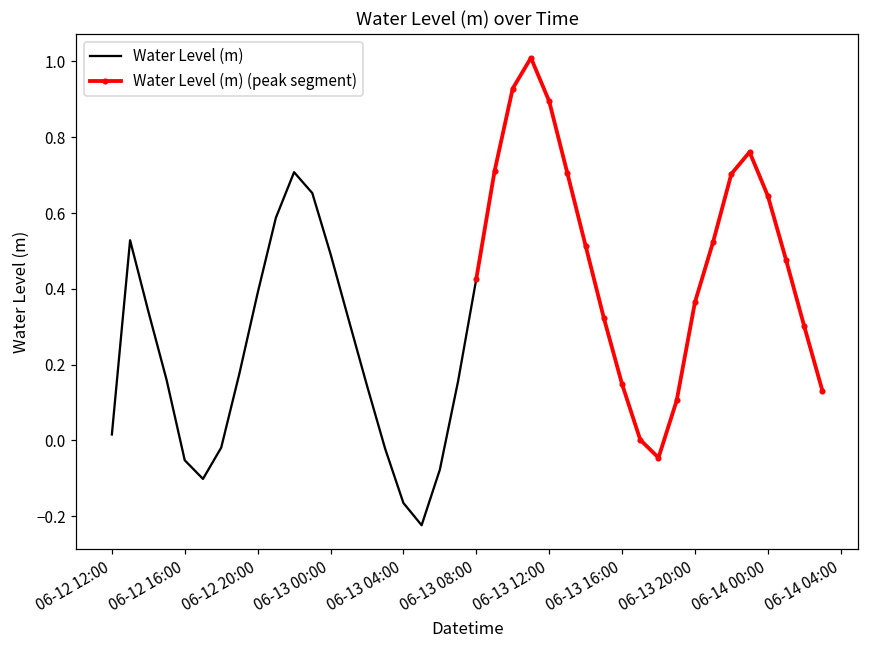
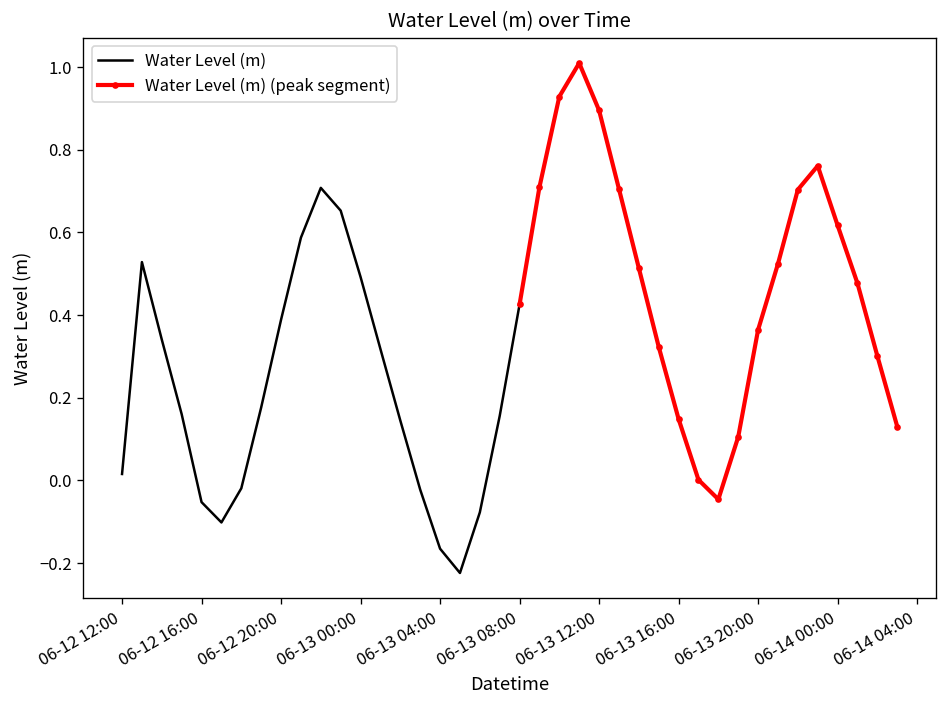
Water Level (m) (peak segment), 06-14 00:00: 0.65 -> 0.62
